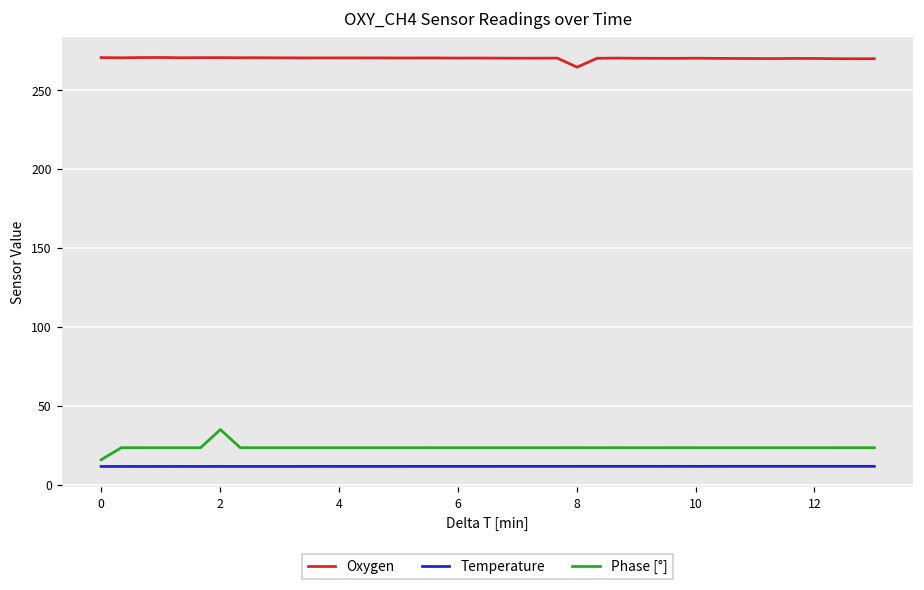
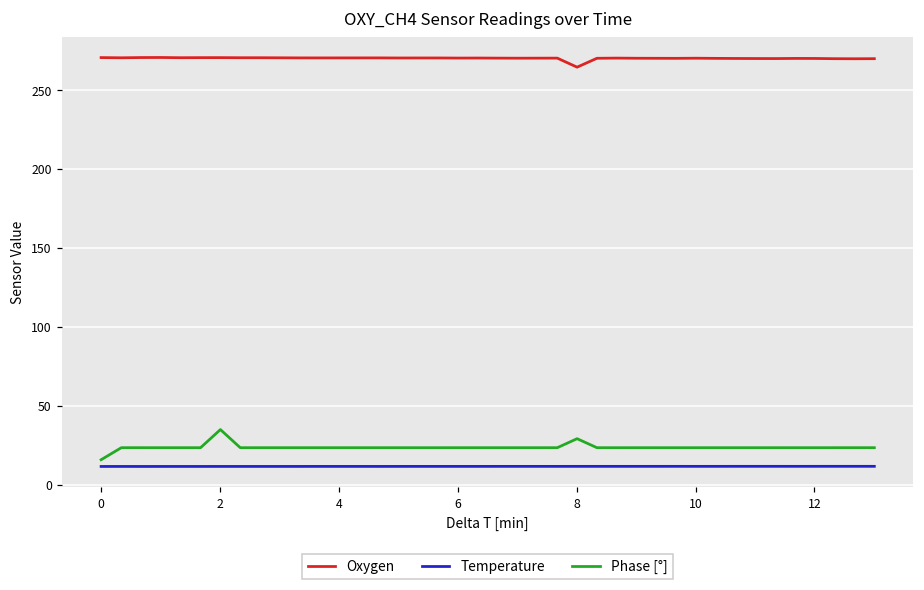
Phase [°], 8: 23 -> 29
